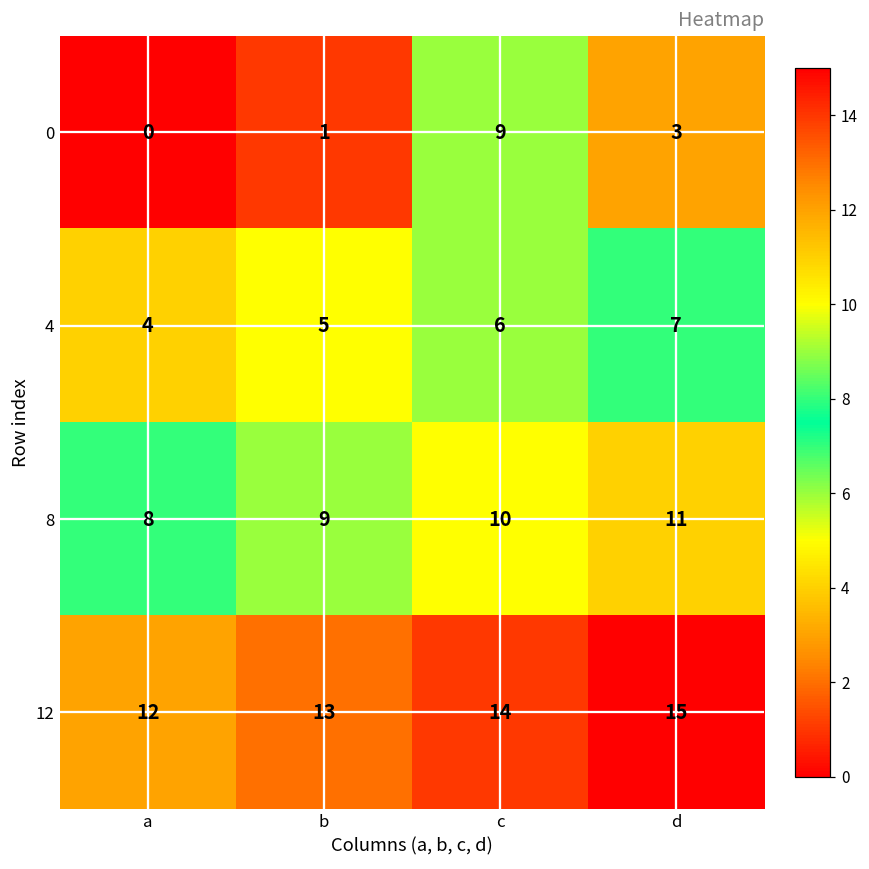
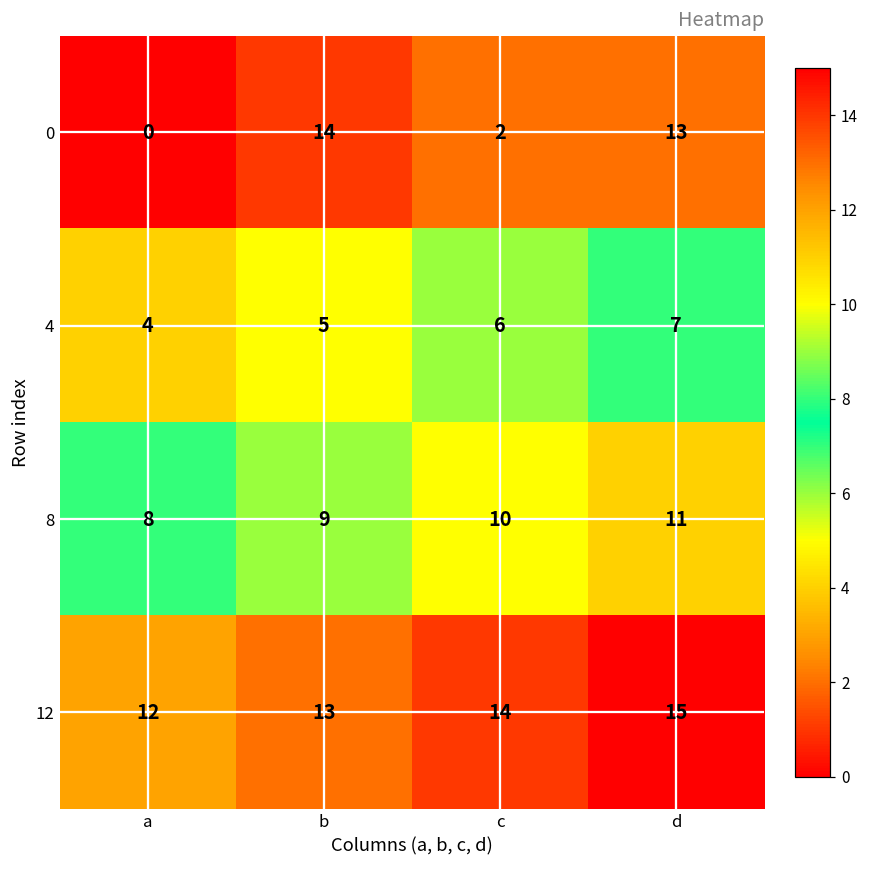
0, b: 1 -> 14
0, c: 9 -> 2
0, d: 3 -> 13
